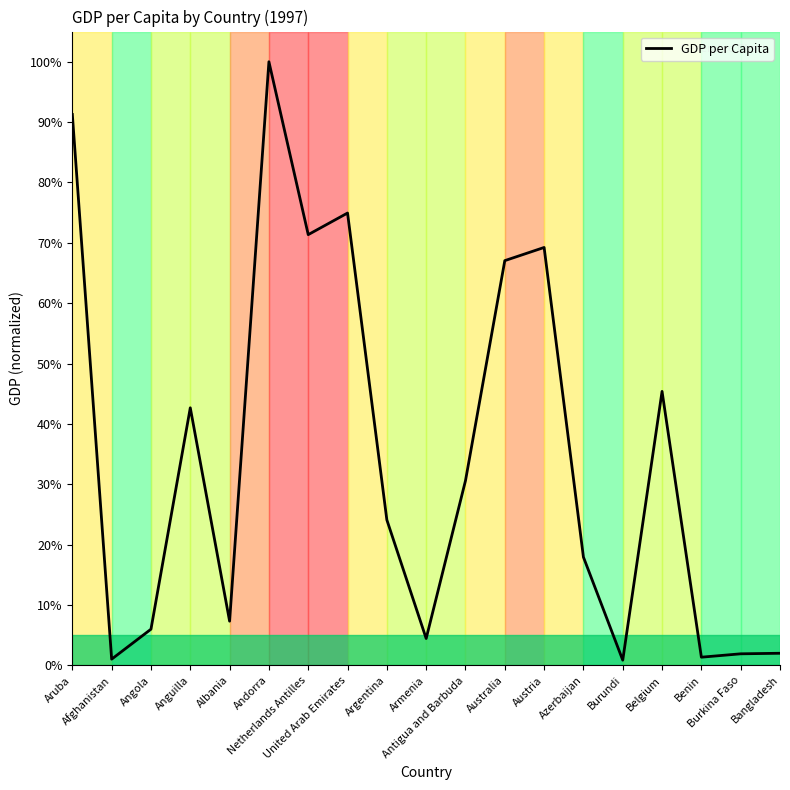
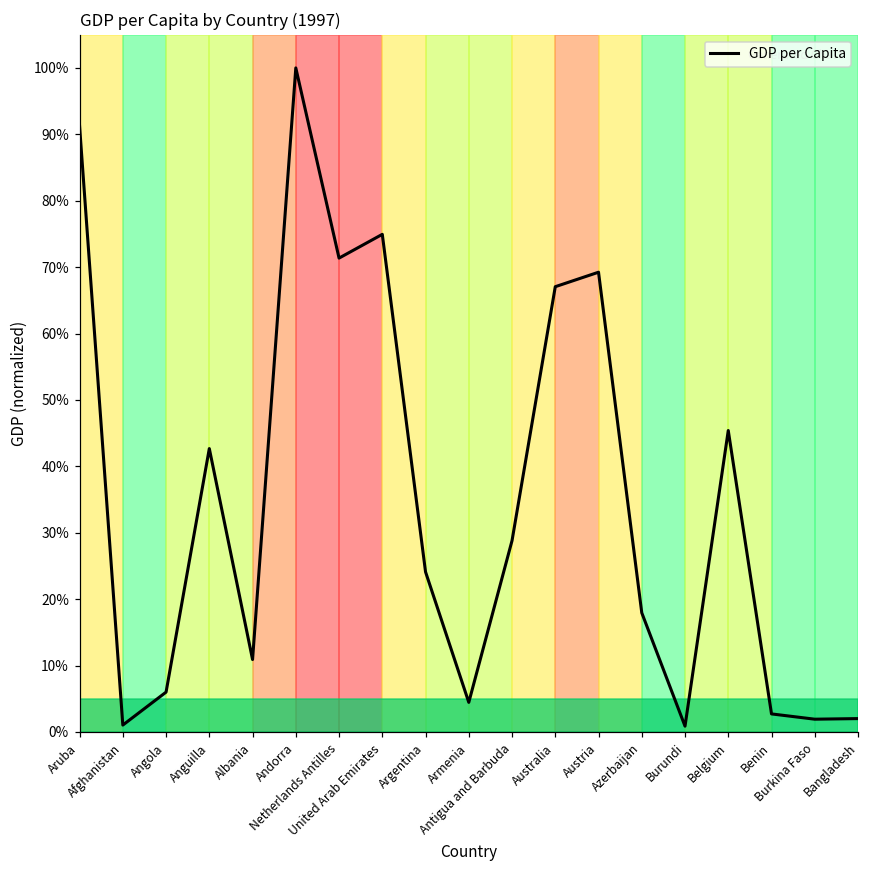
Albania: 7% -> 11%
Antigua and Barbuda: 31% -> 29%
Benin: 1% -> 3%
